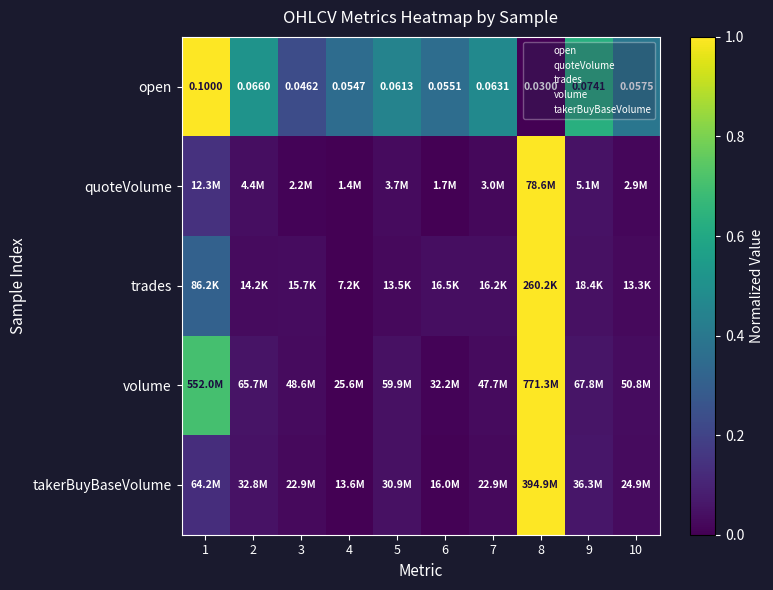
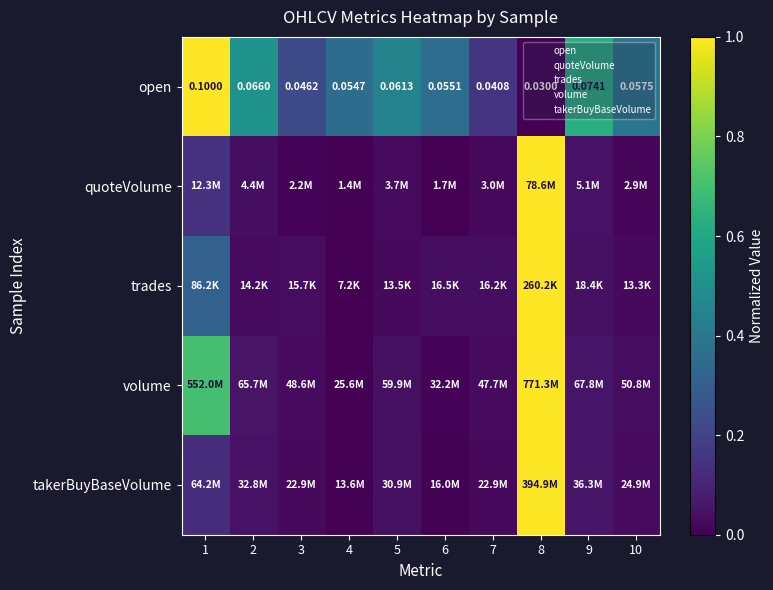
open, 7: 0.0631 -> 0.0408
